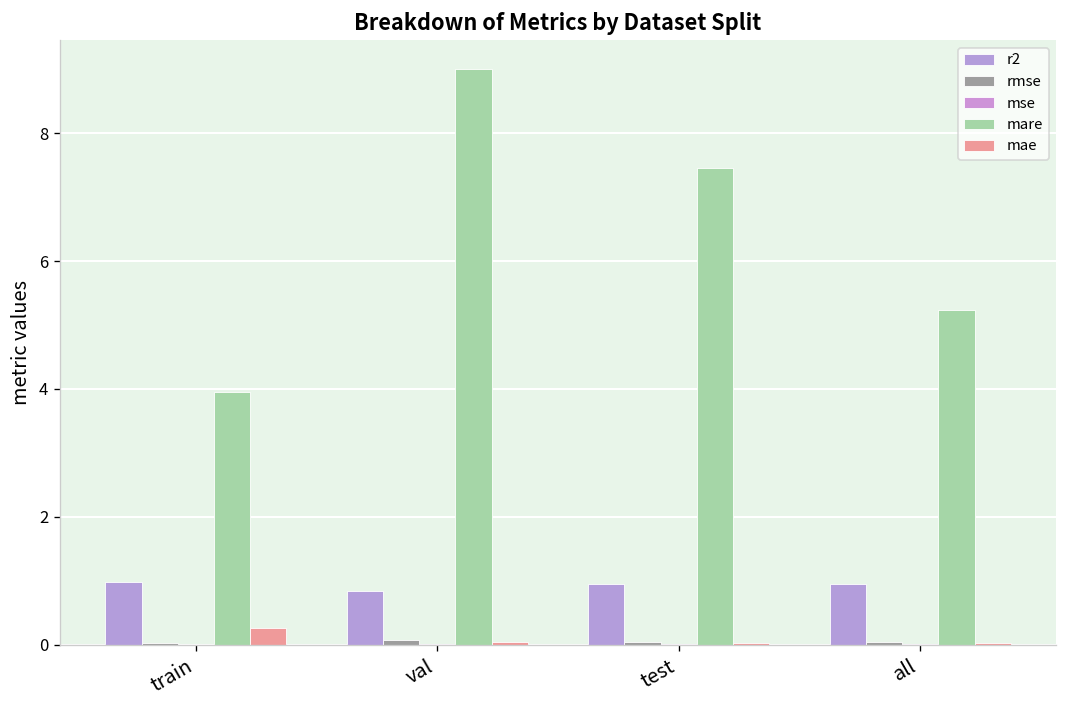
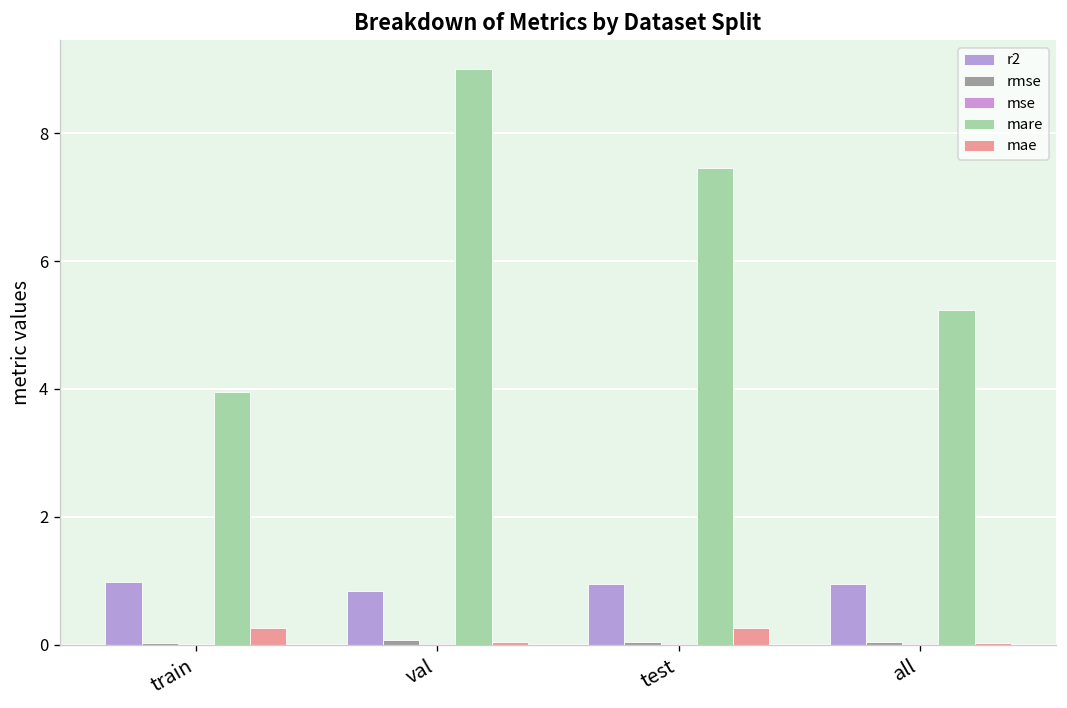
mae, test: 0.0 -> 0.3
